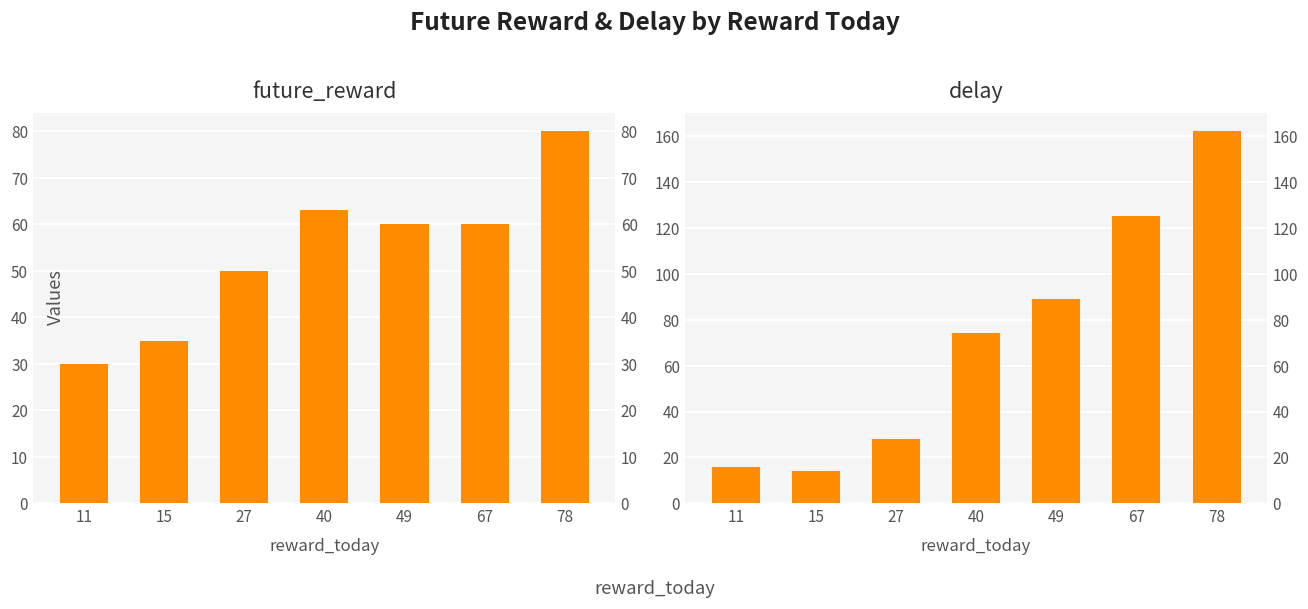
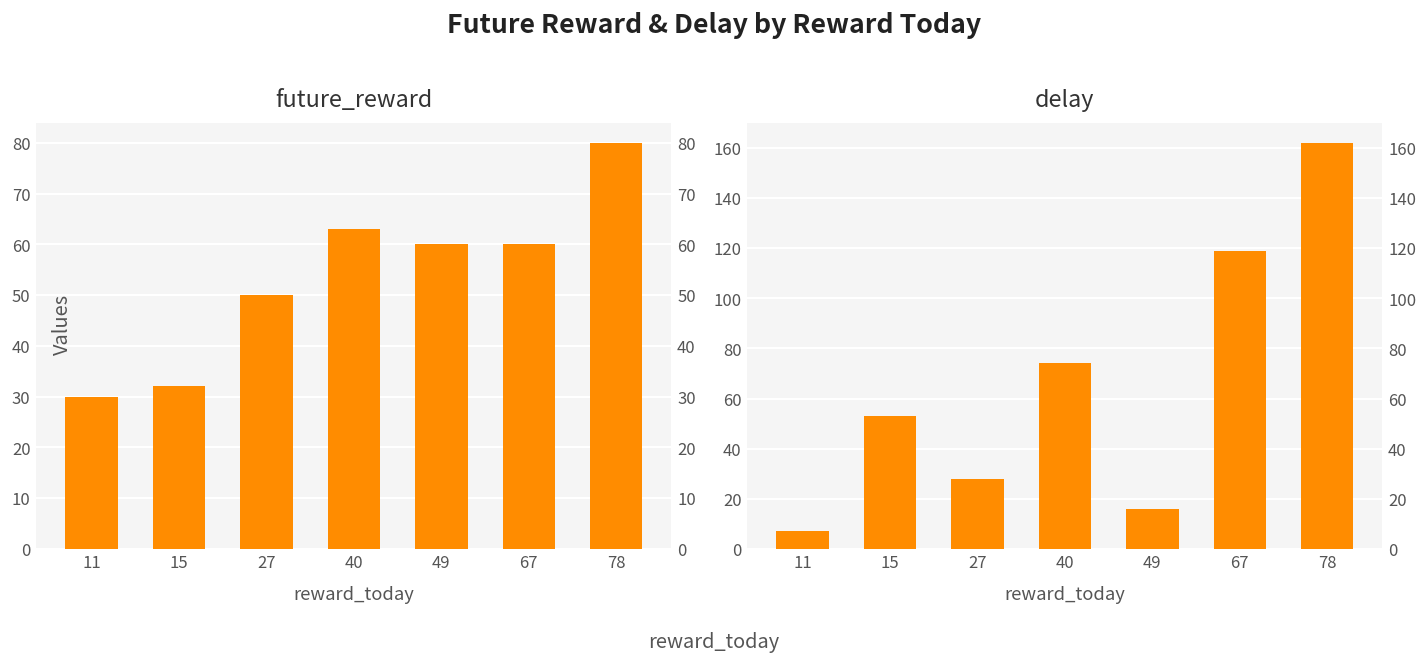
future_reward, 15: 35 -> 32
delay, 11: 16 -> 7
delay, 15: 14 -> 53
delay, 49: 89 -> 16
delay, 67: 125 -> 119
